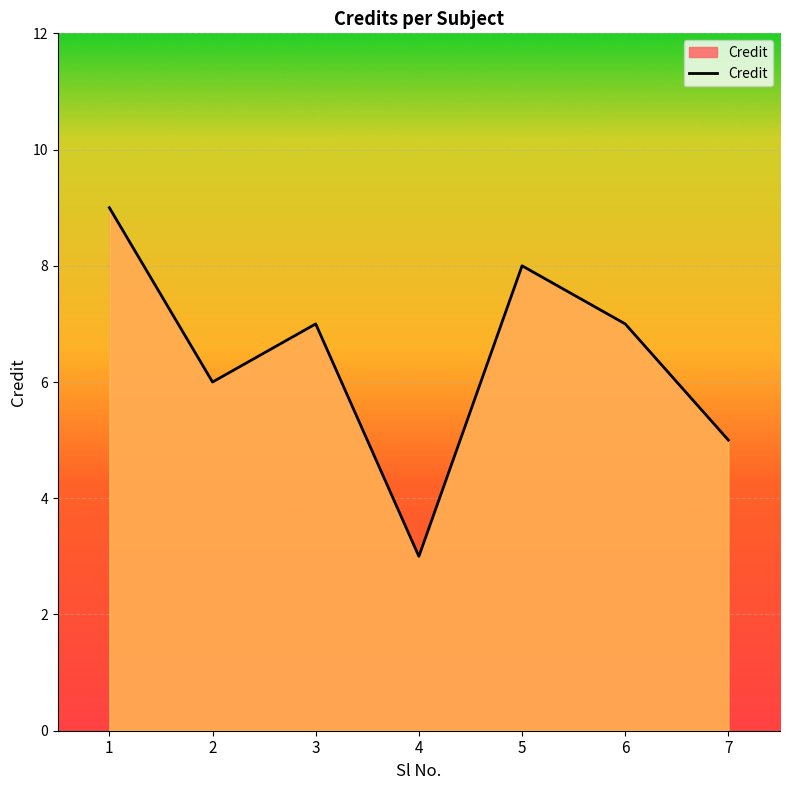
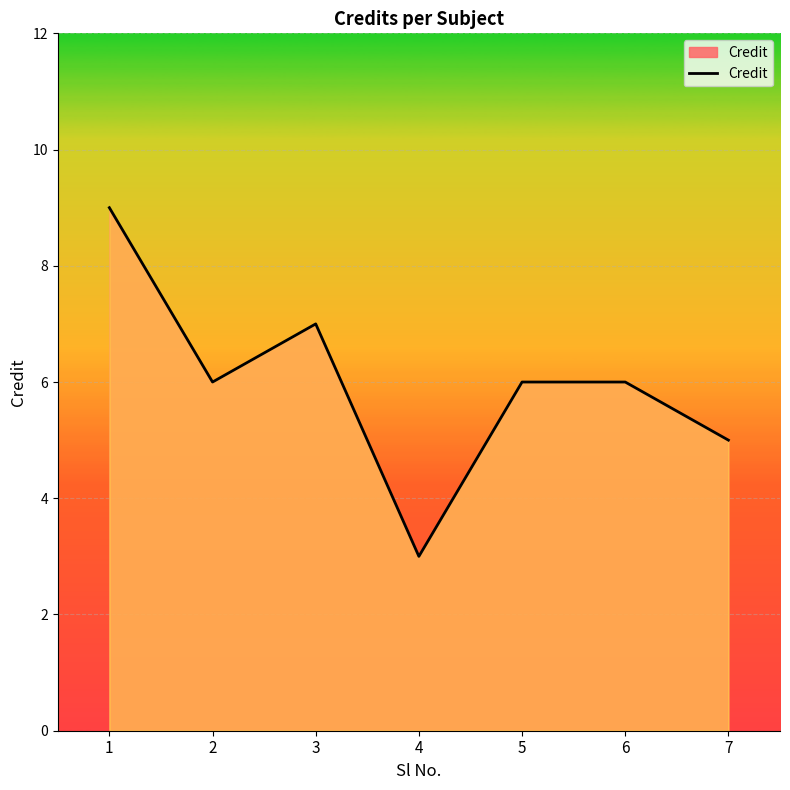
5: 8 -> 6
6: 7 -> 6
